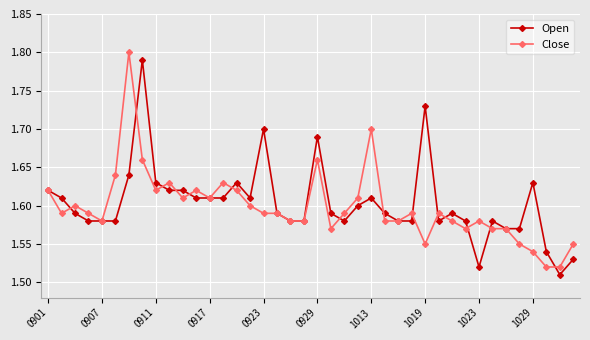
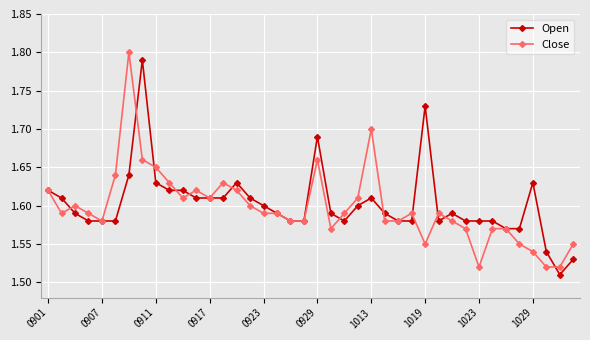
Close, 0911: 1.62 -> 1.65
Open, 0923: 1.7 -> 1.6
Open, 1023: 1.52 -> 1.58
Close, 1023: 1.58 -> 1.52
